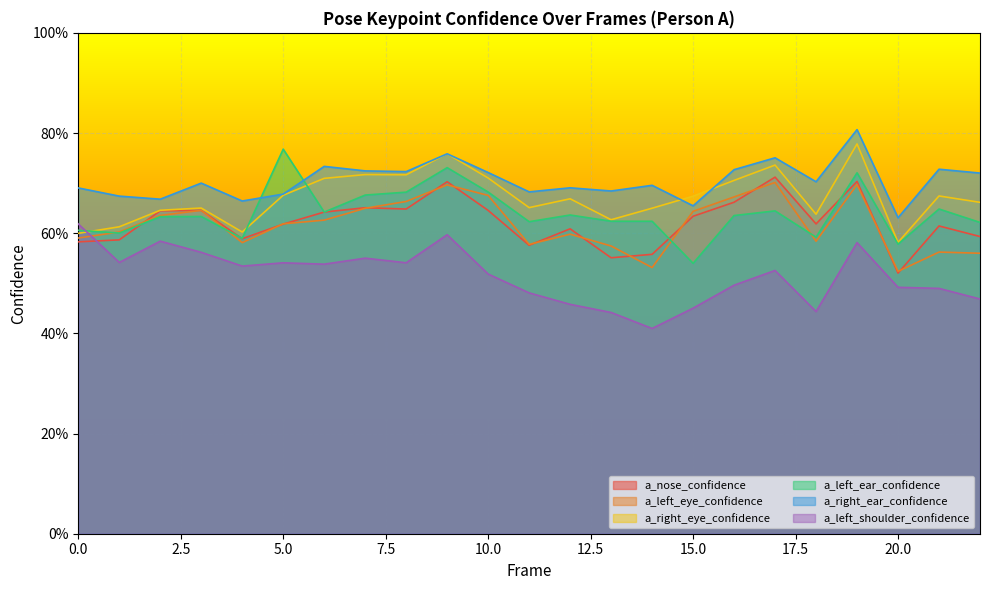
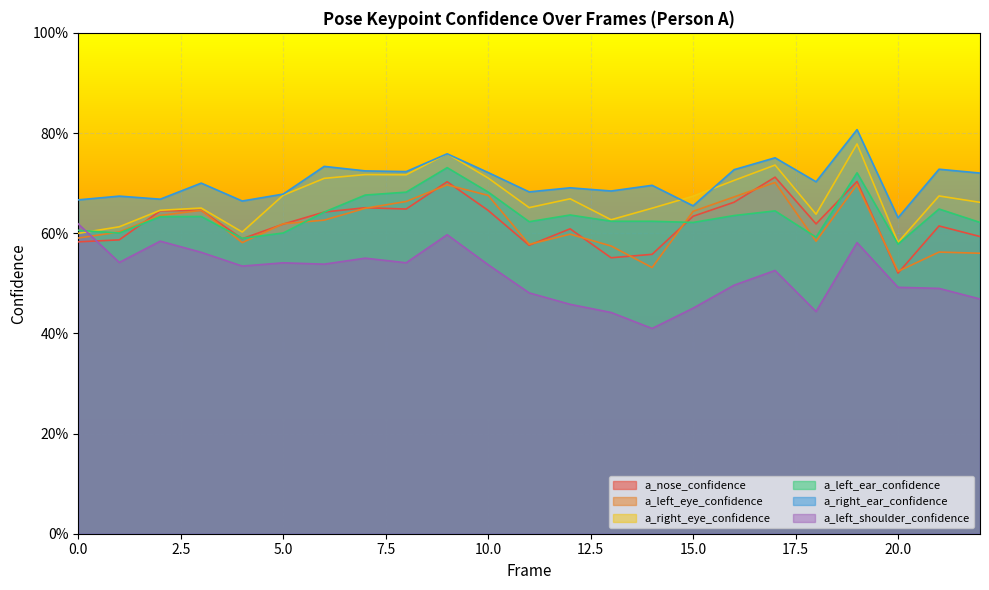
a_right_ear_confidence, 0.0: 69% -> 67%
a_left_ear_confidence, 5.0: 77% -> 60%
a_left_shoulder_confidence, 10.0: 52% -> 54%
a_left_ear_confidence, 15.0: 54% -> 62%
